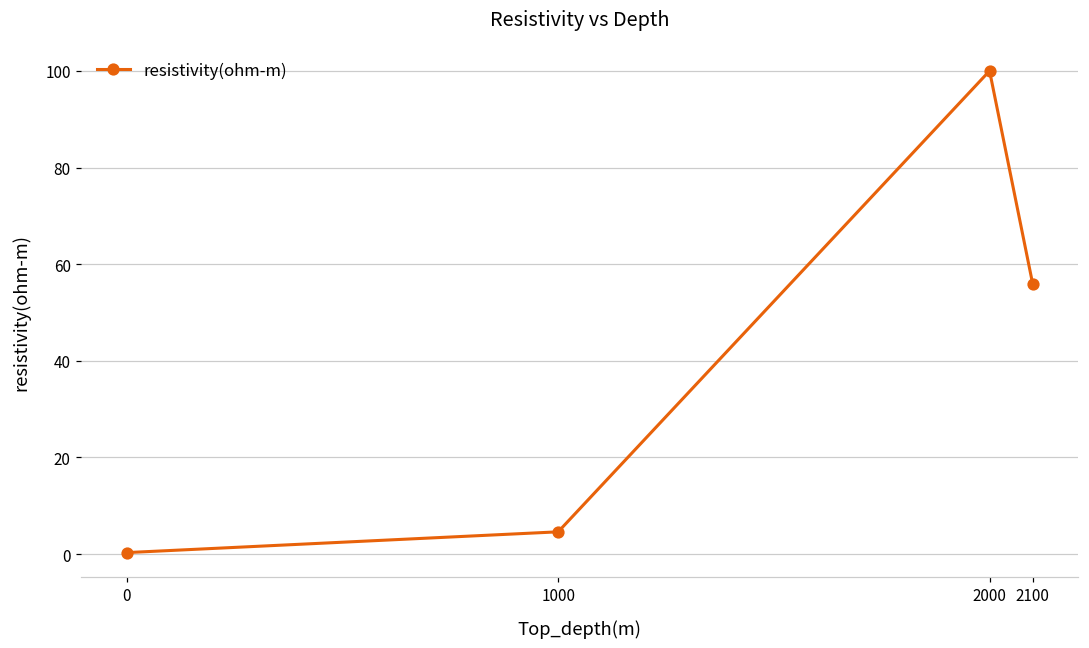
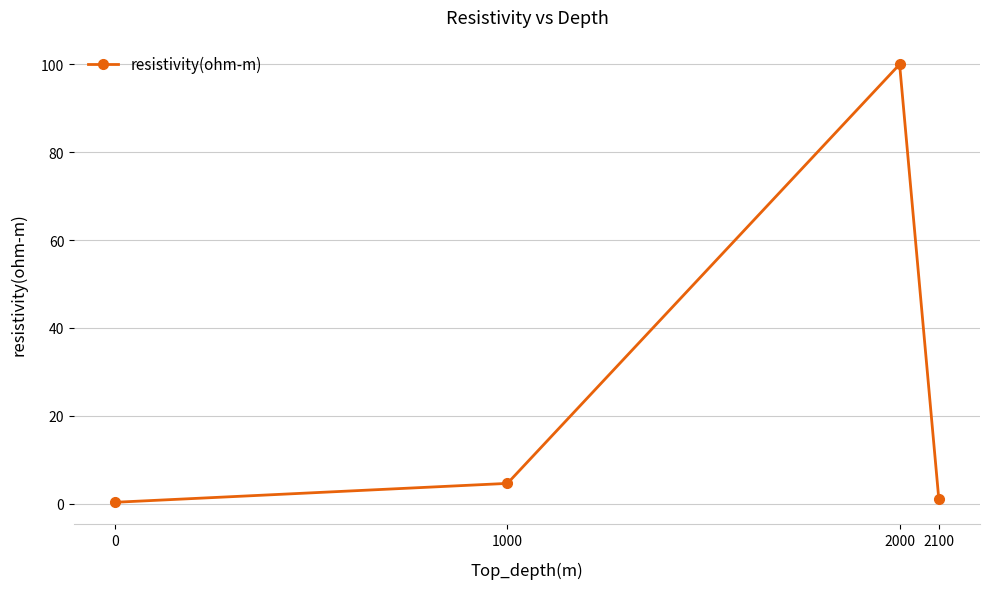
2100: 56 -> 1
